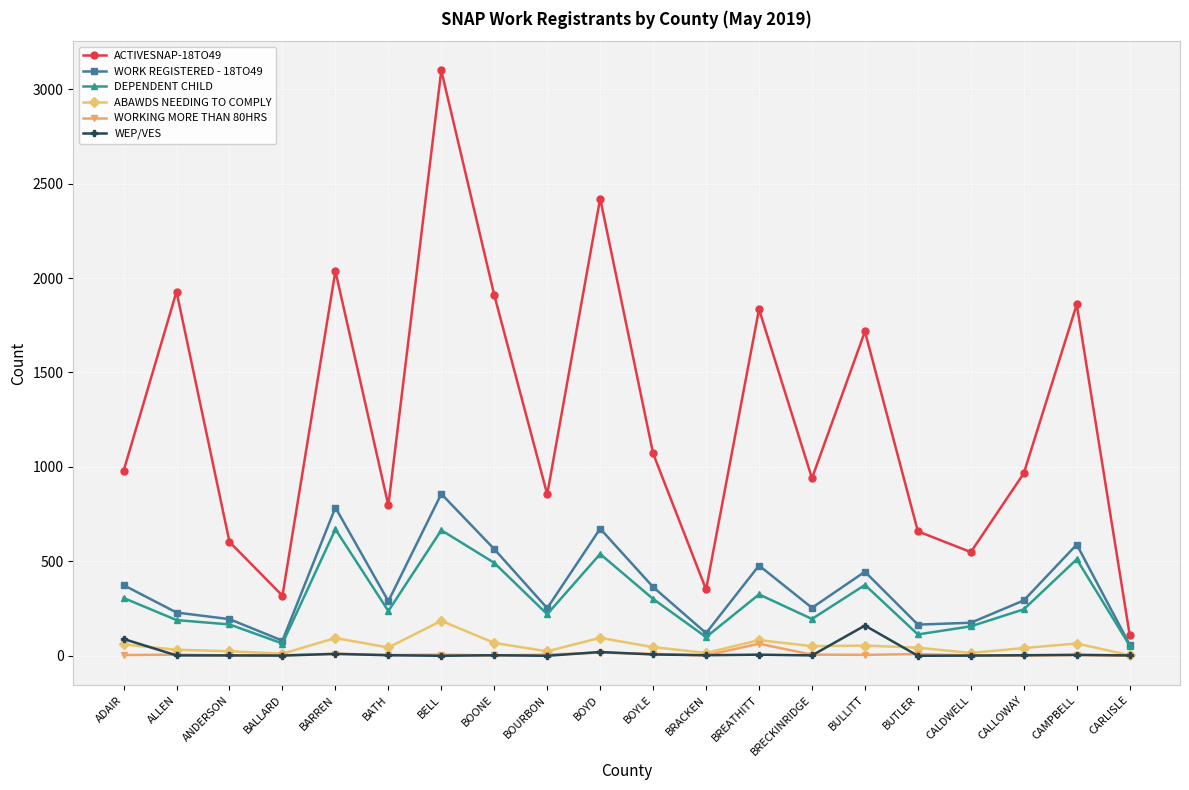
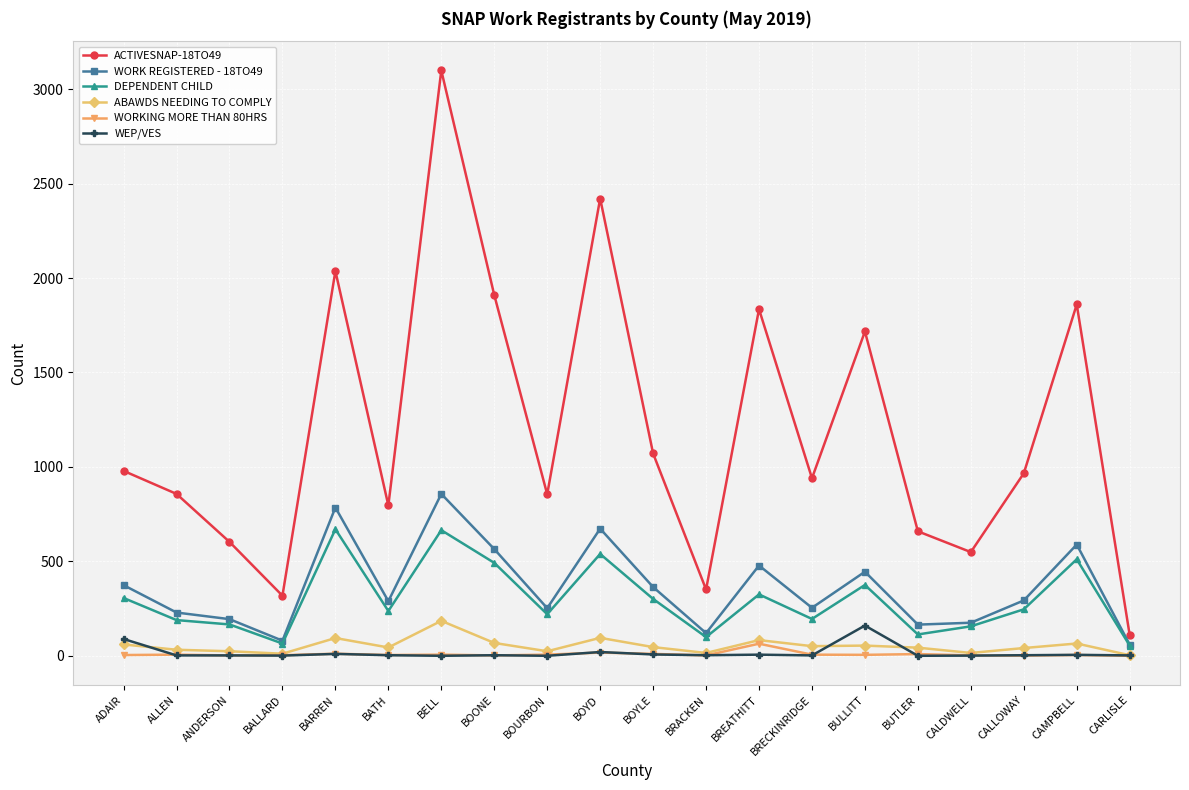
ACTIVESNAP-18TO49, ALLEN: 1930 -> 860
